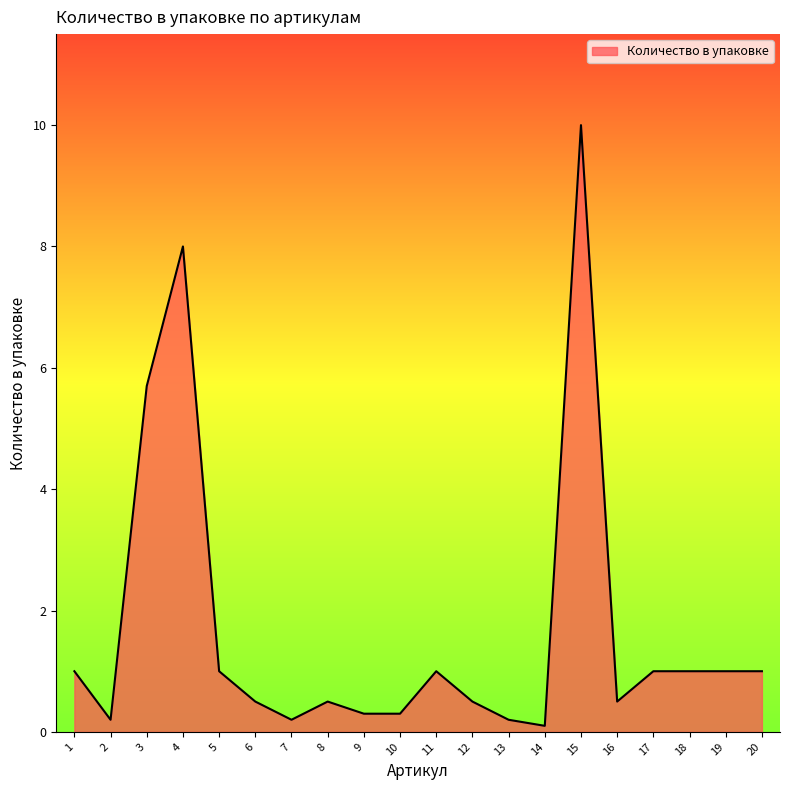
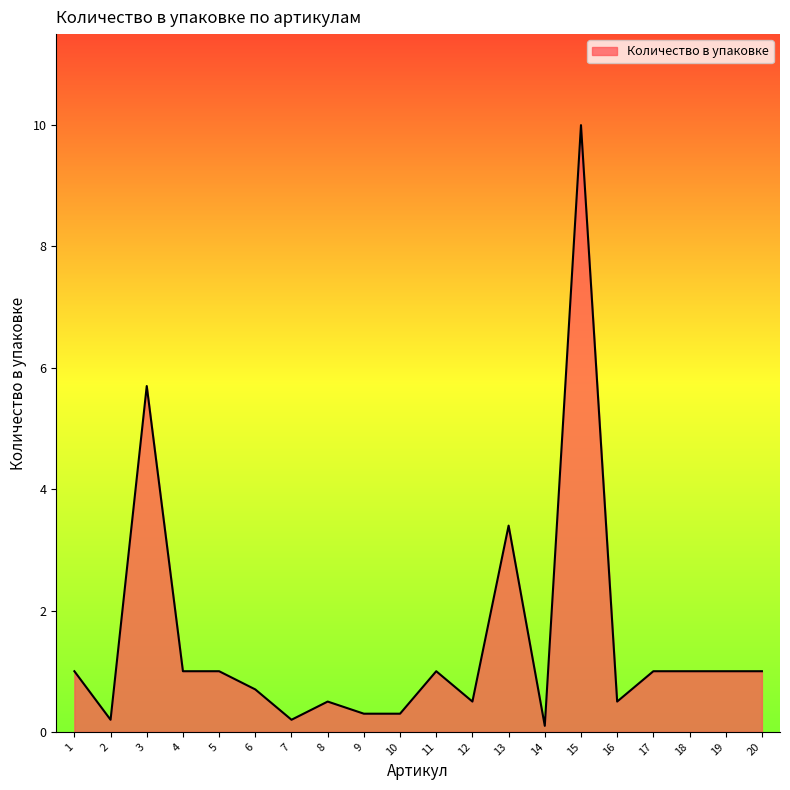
4: 8 -> 1
6: 0.5 -> 0.7
13: 0.2 -> 3.4
